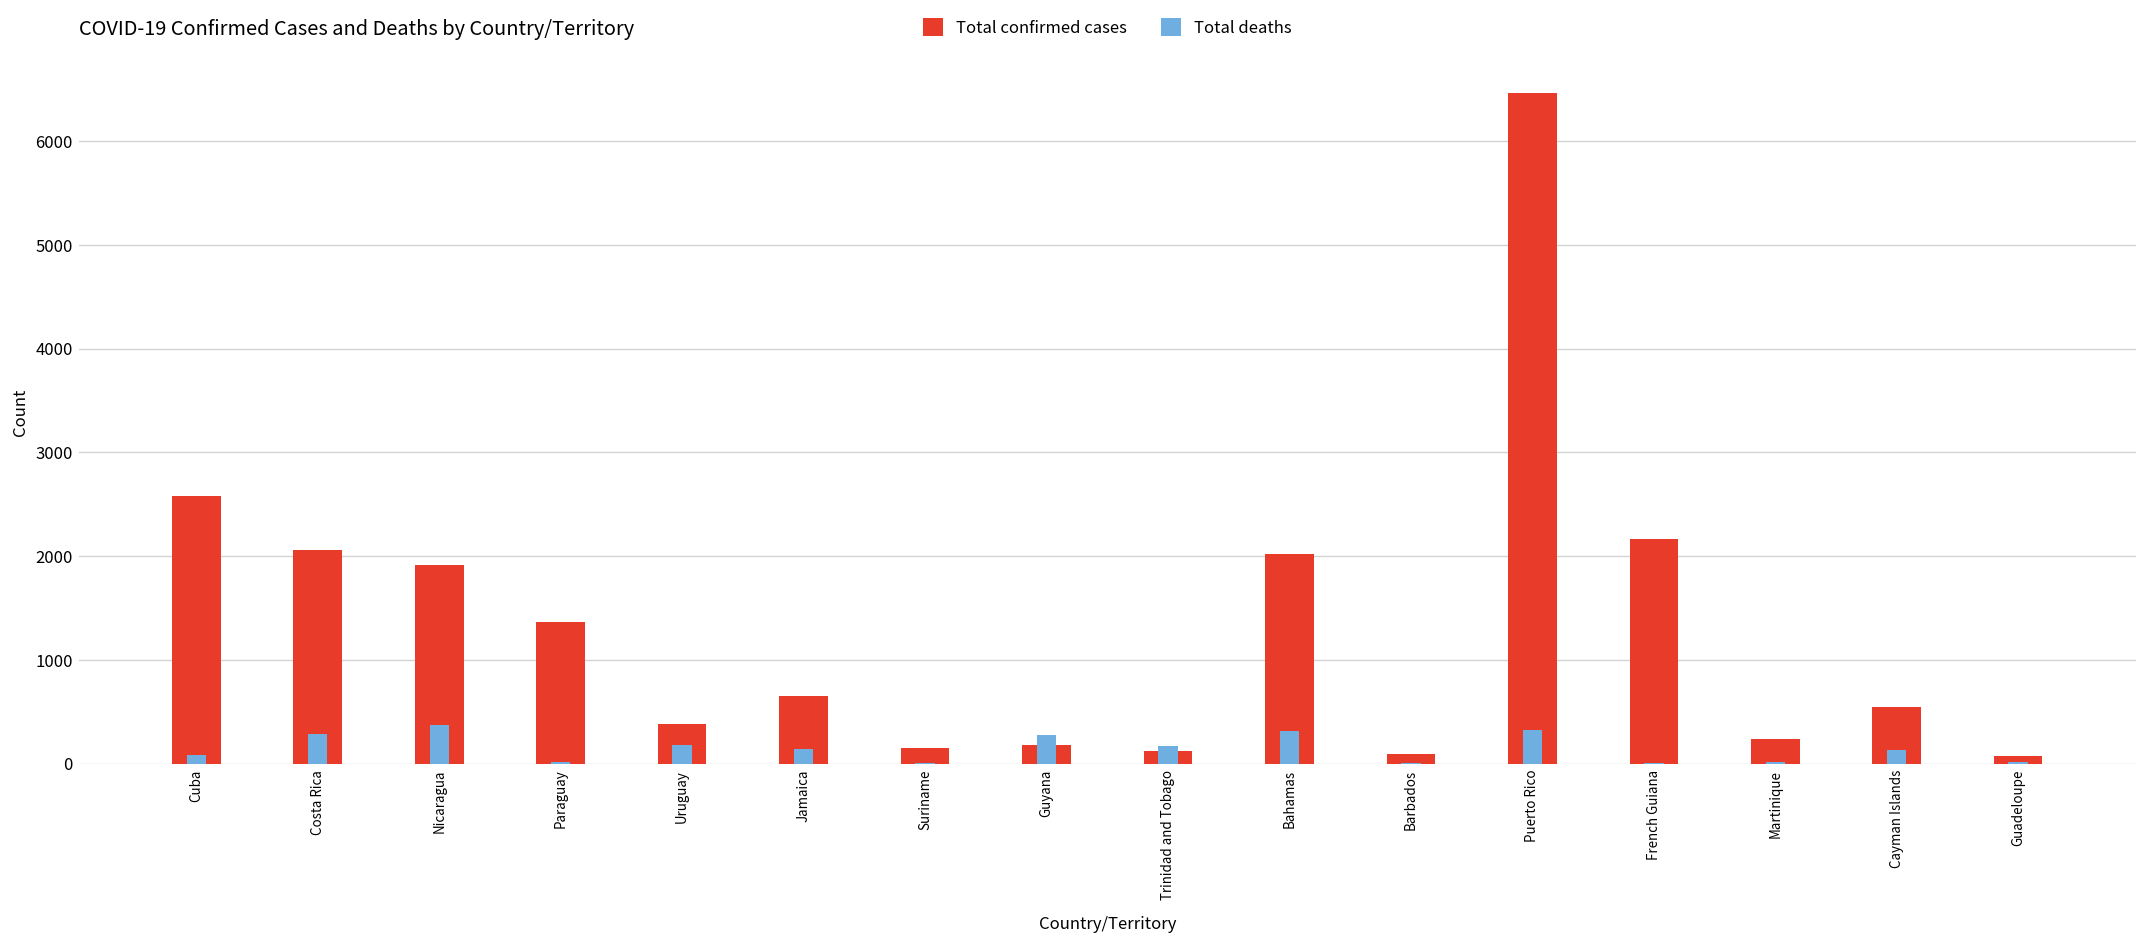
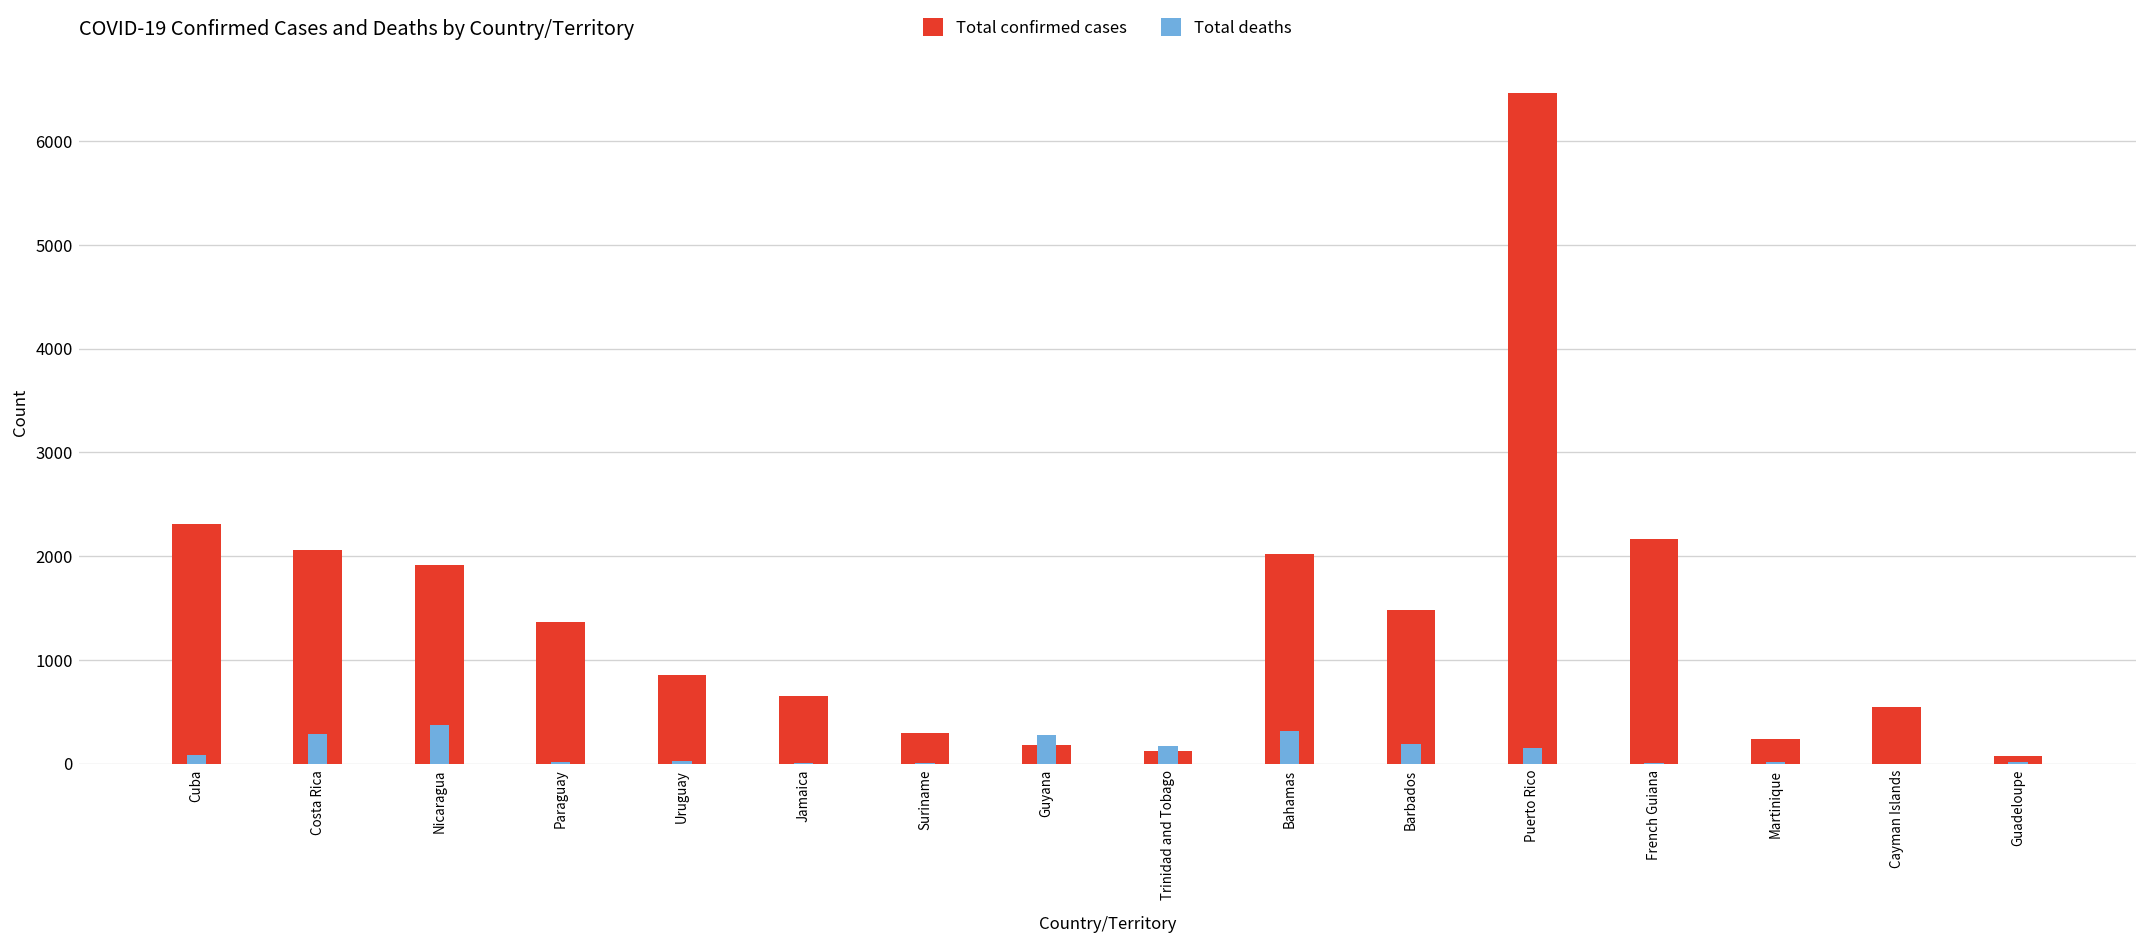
Total confirmed cases, Cuba: 2600 -> 2300
Total confirmed cases, Uruguay: 400 -> 900
Total deaths, Uruguay: 200 -> 0
Total deaths, Jamaica: 100 -> 0
Total confirmed cases, Suriname: 100 -> 300
Total deaths, Barbados: 0 -> 200
Total confirmed cases, Barbados: 100 -> 1500
Total deaths, Puerto Rico: 300 -> 100
Total deaths, Cayman Islands: 100 -> 0
